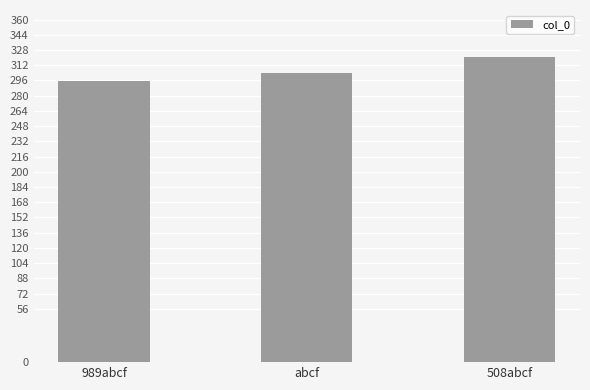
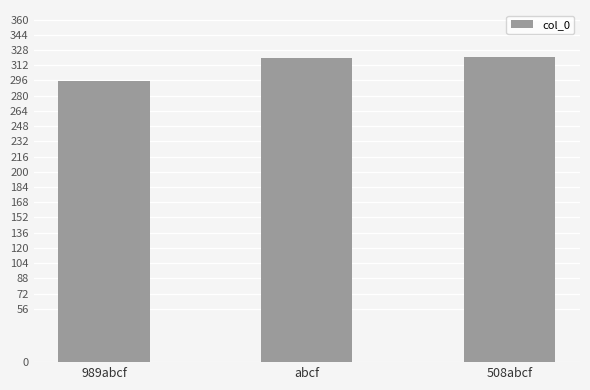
abcf: 300 -> 320
